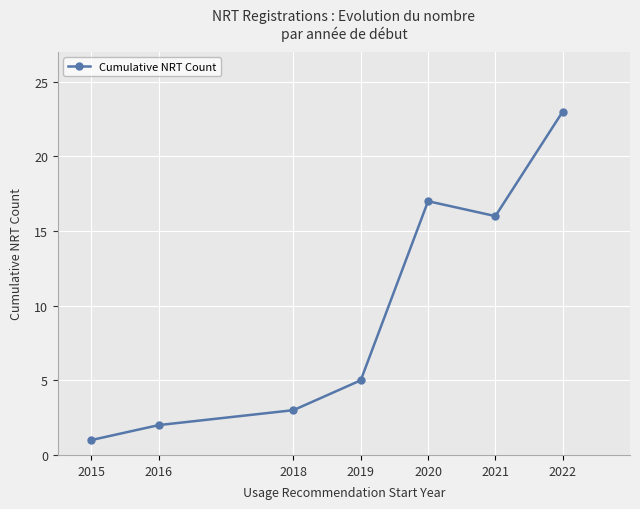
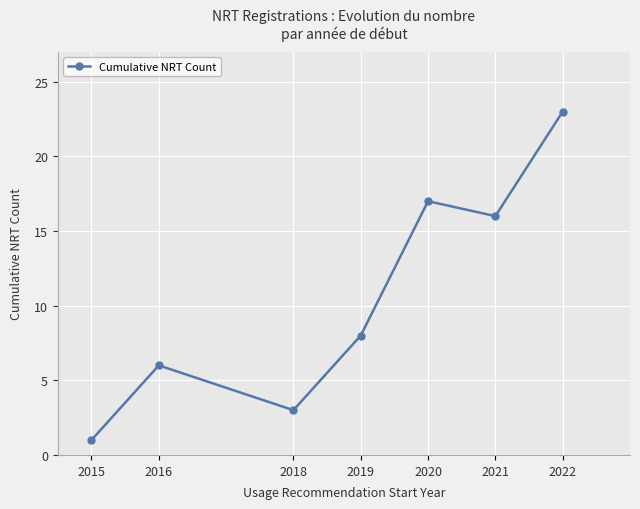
2016: 2 -> 6
2019: 5 -> 8
